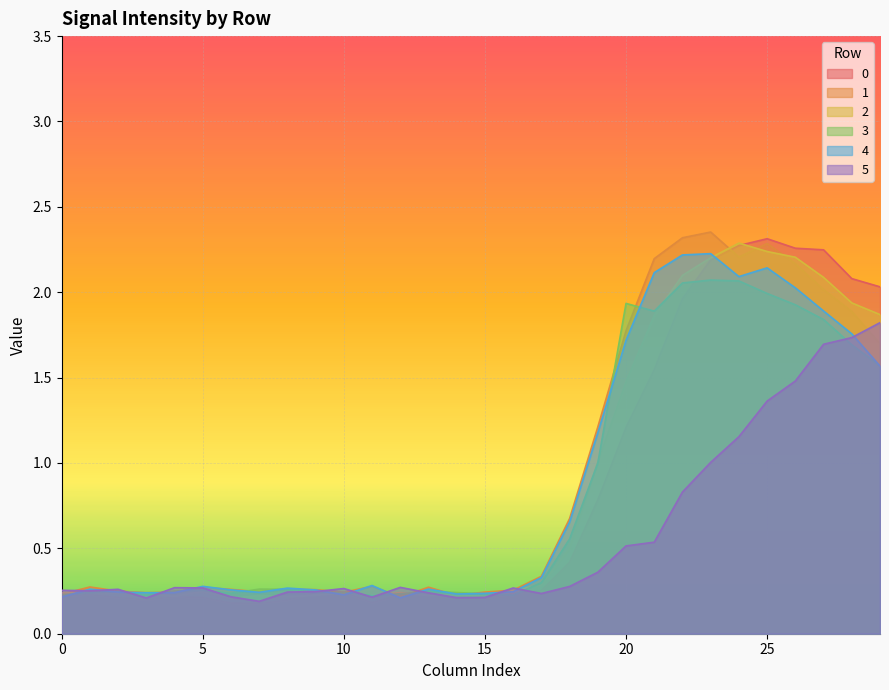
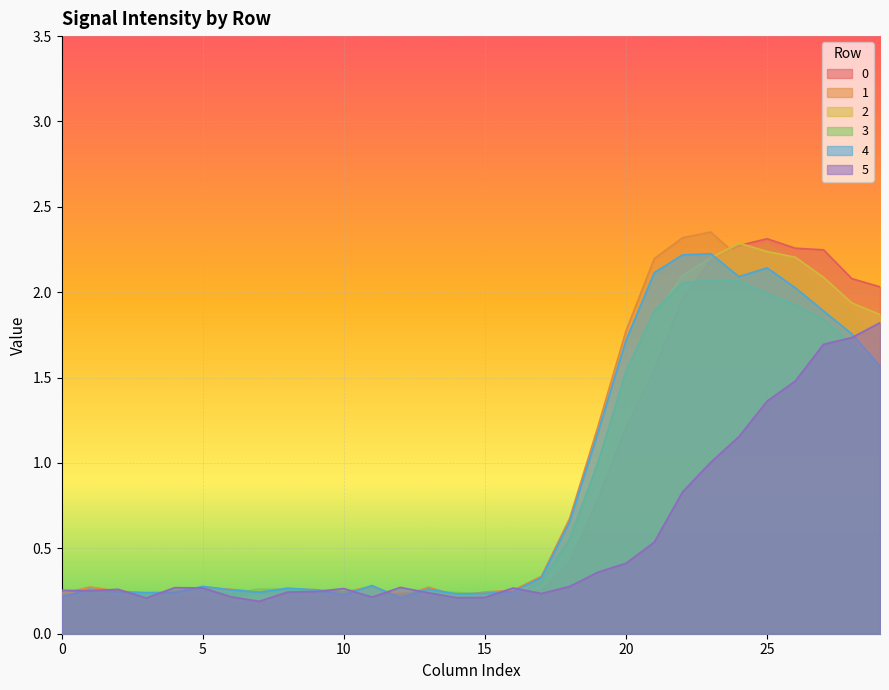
3, 20: 1.93 -> 1.54
5, 20: 0.51 -> 0.41
